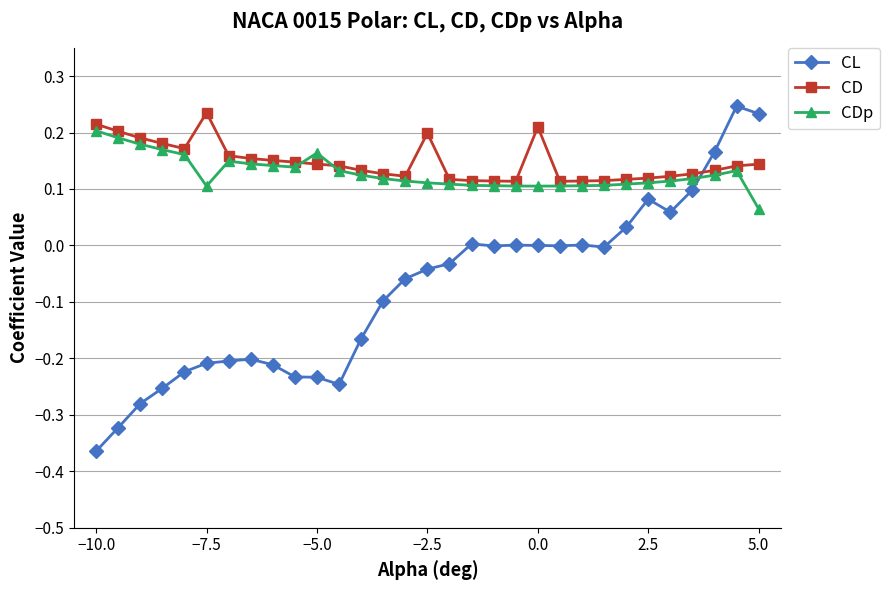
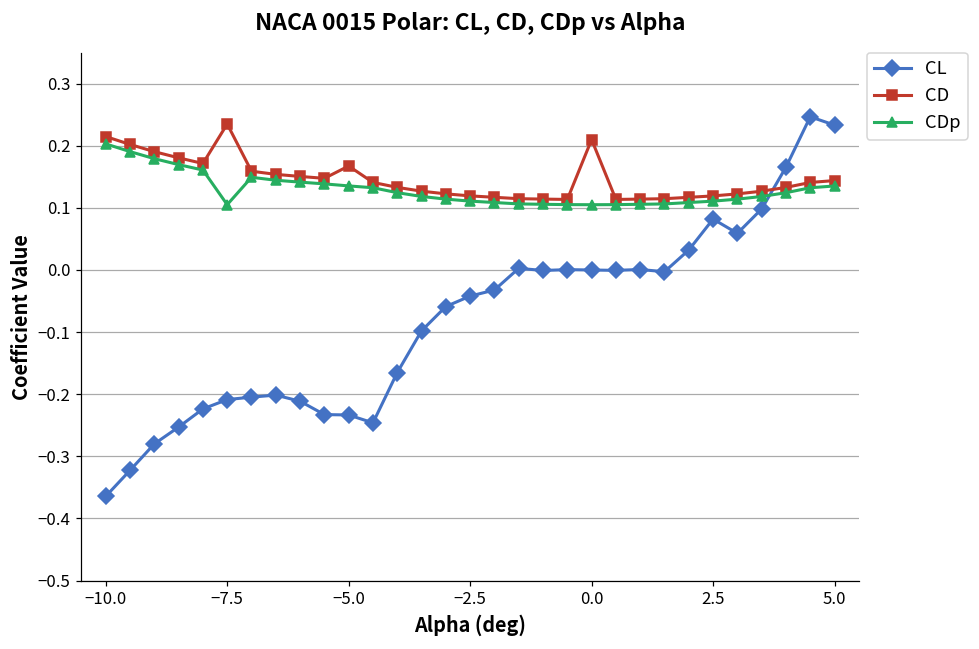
CD, −5.0: 0.14 -> 0.17
CDp, −5.0: 0.16 -> 0.14
CD, −2.5: 0.20 -> 0.12
CDp, 5.0: 0.06 -> 0.14
